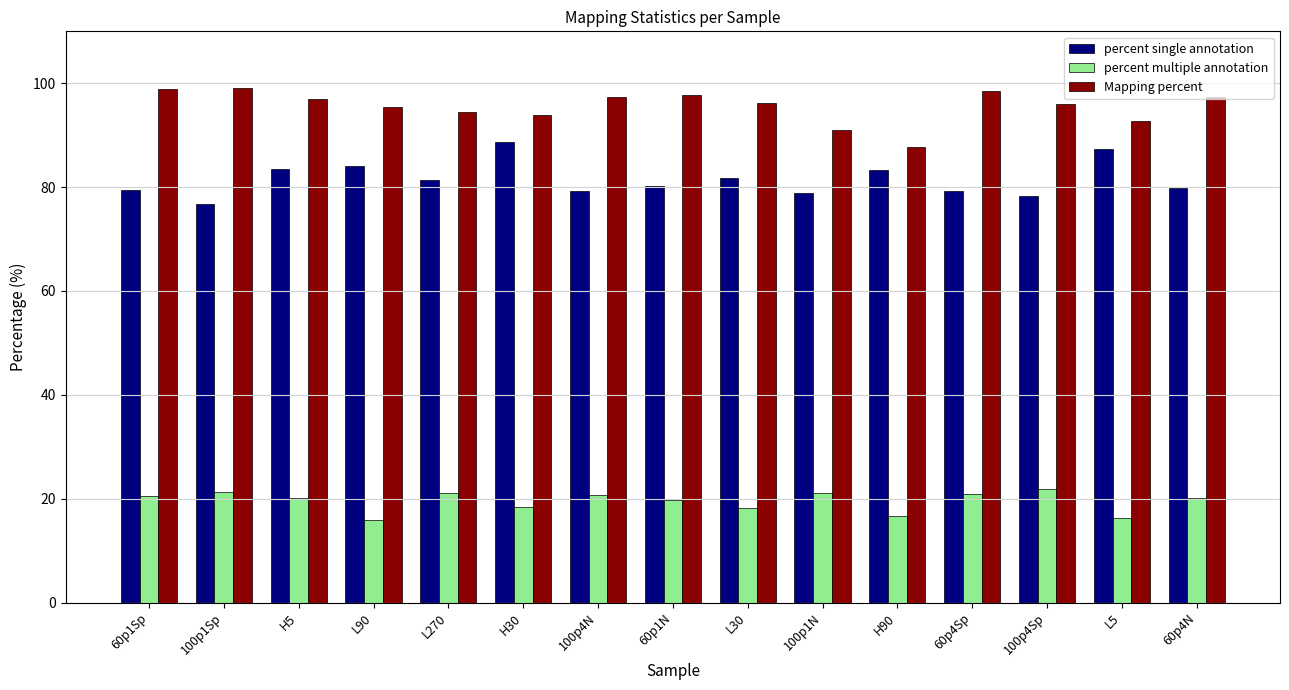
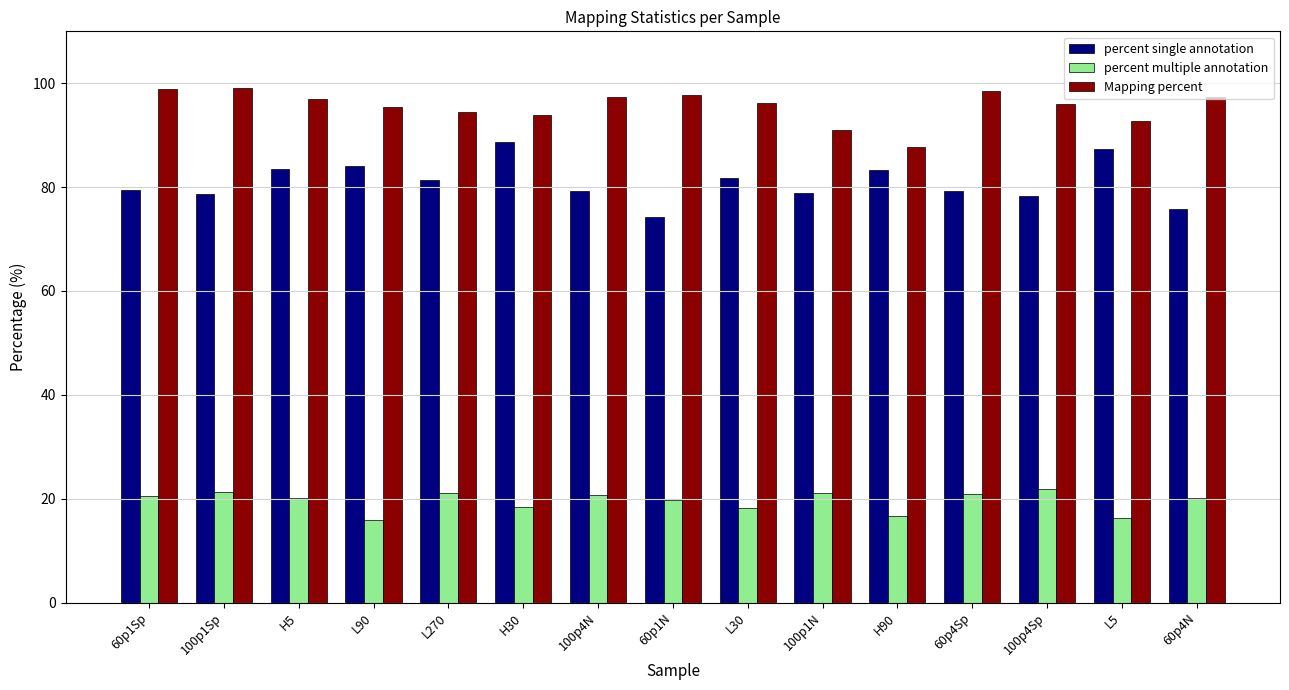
percent single annotation, 100p1Sp: 77 -> 79
percent single annotation, 60p1N: 80 -> 74
percent single annotation, 60p4N: 80 -> 76
